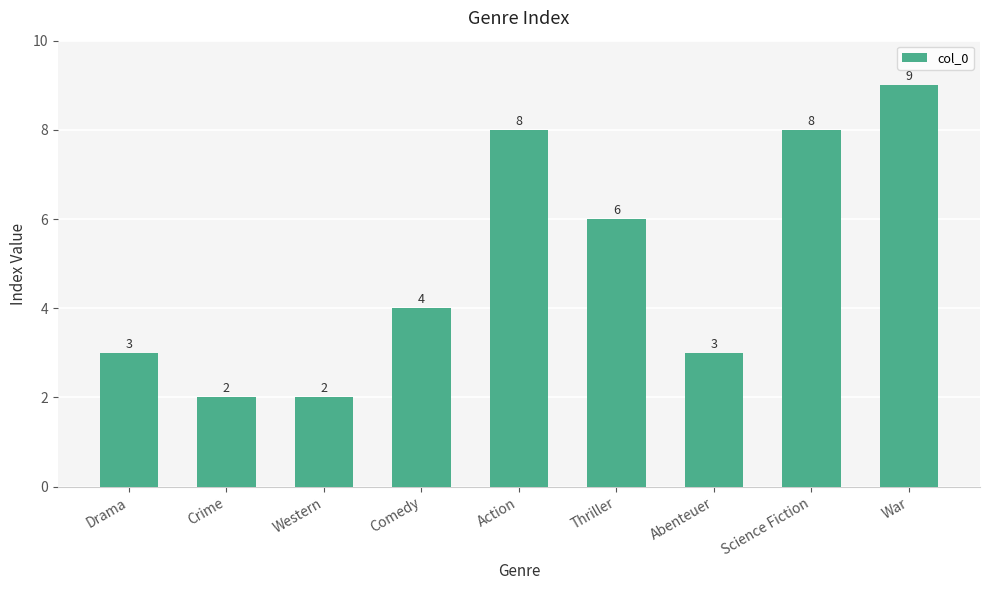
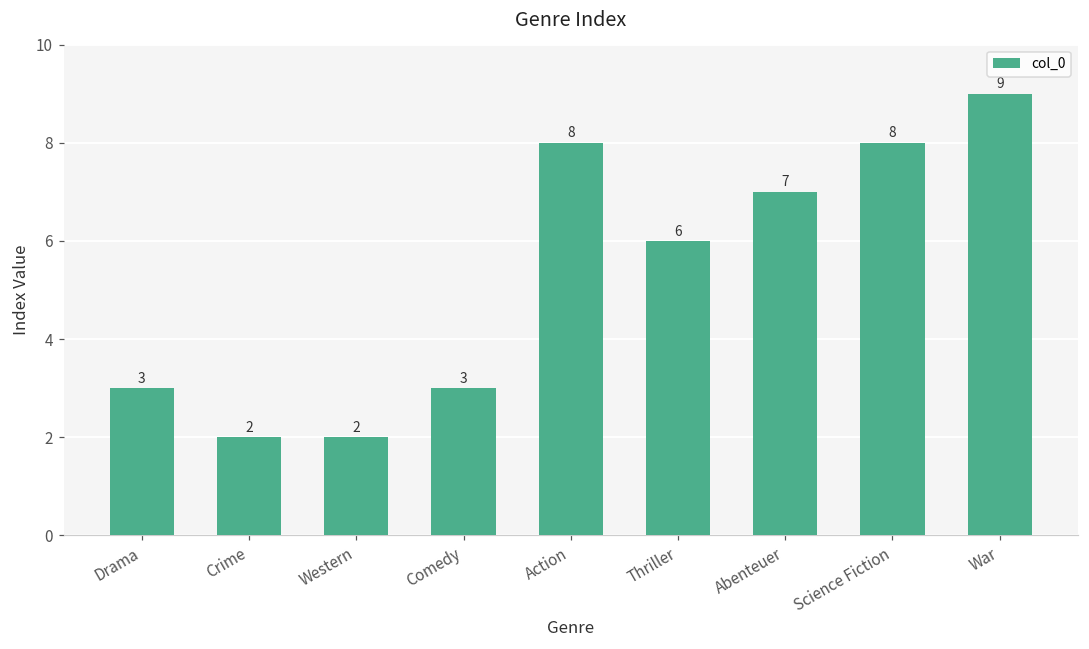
Comedy: 4 -> 3
Abenteuer: 3 -> 7
